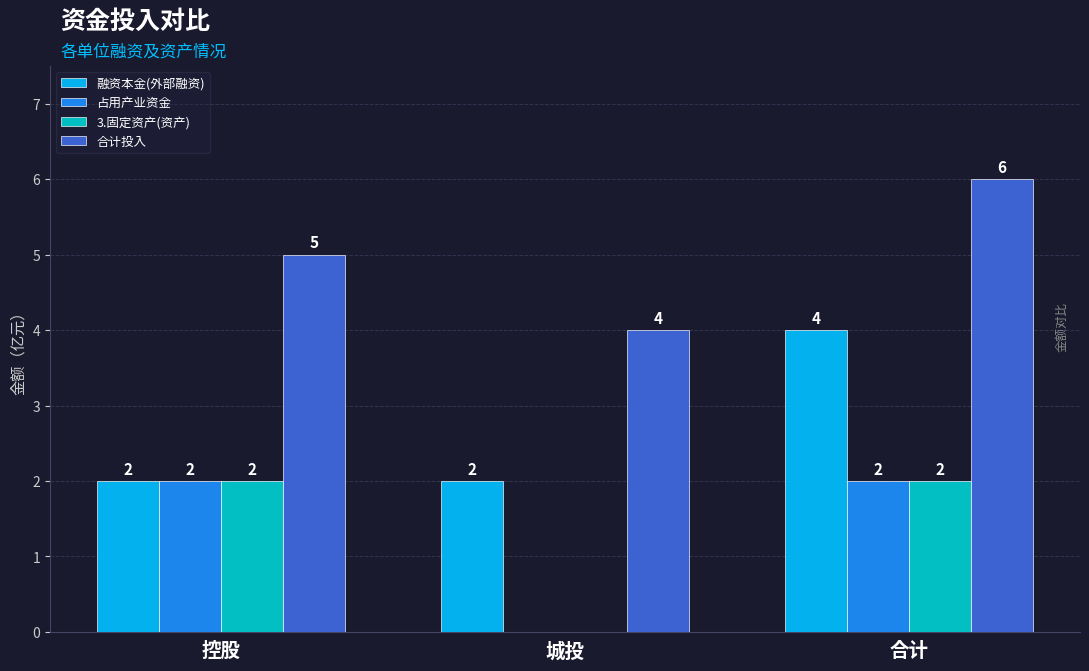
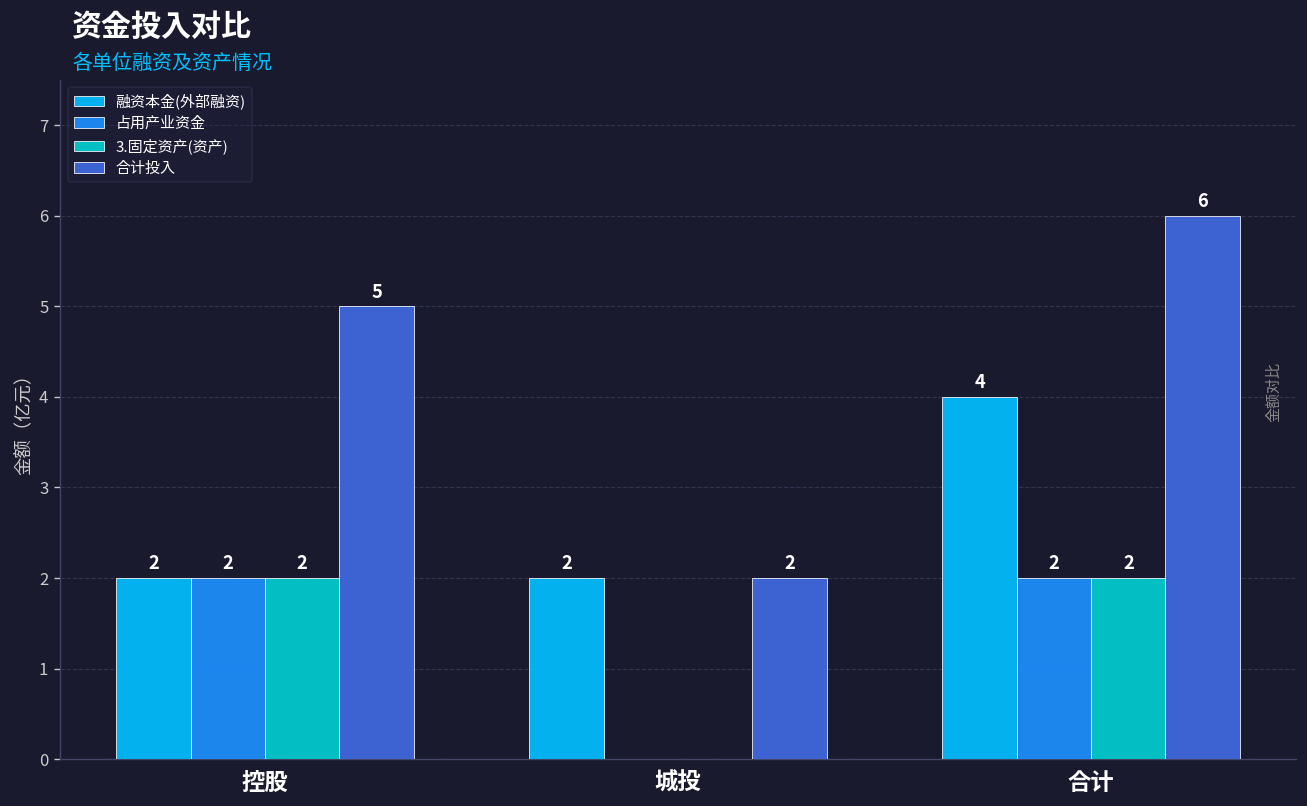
合计投入, 城投: 4 -> 2
